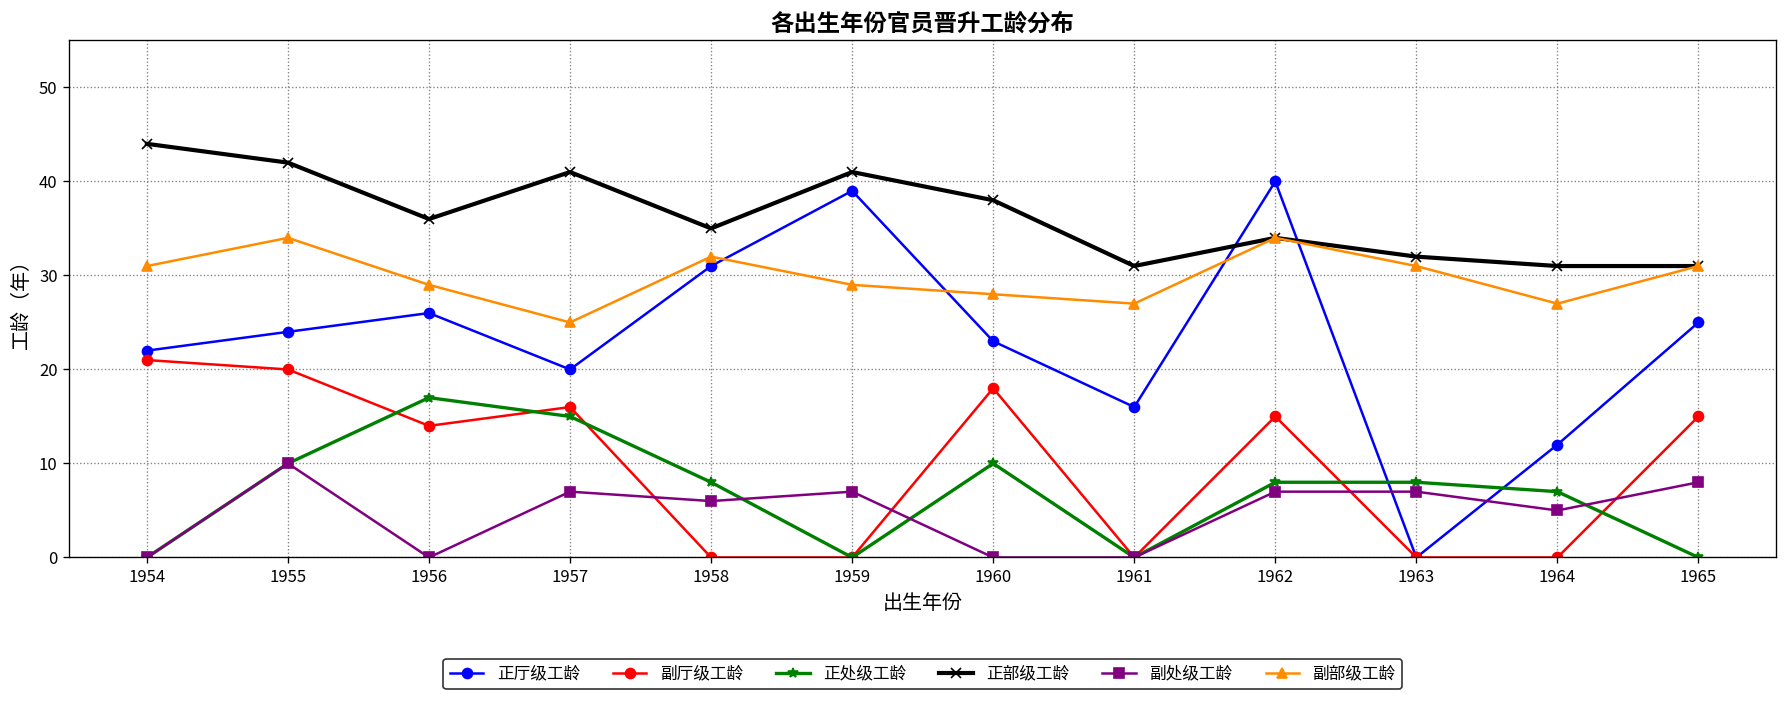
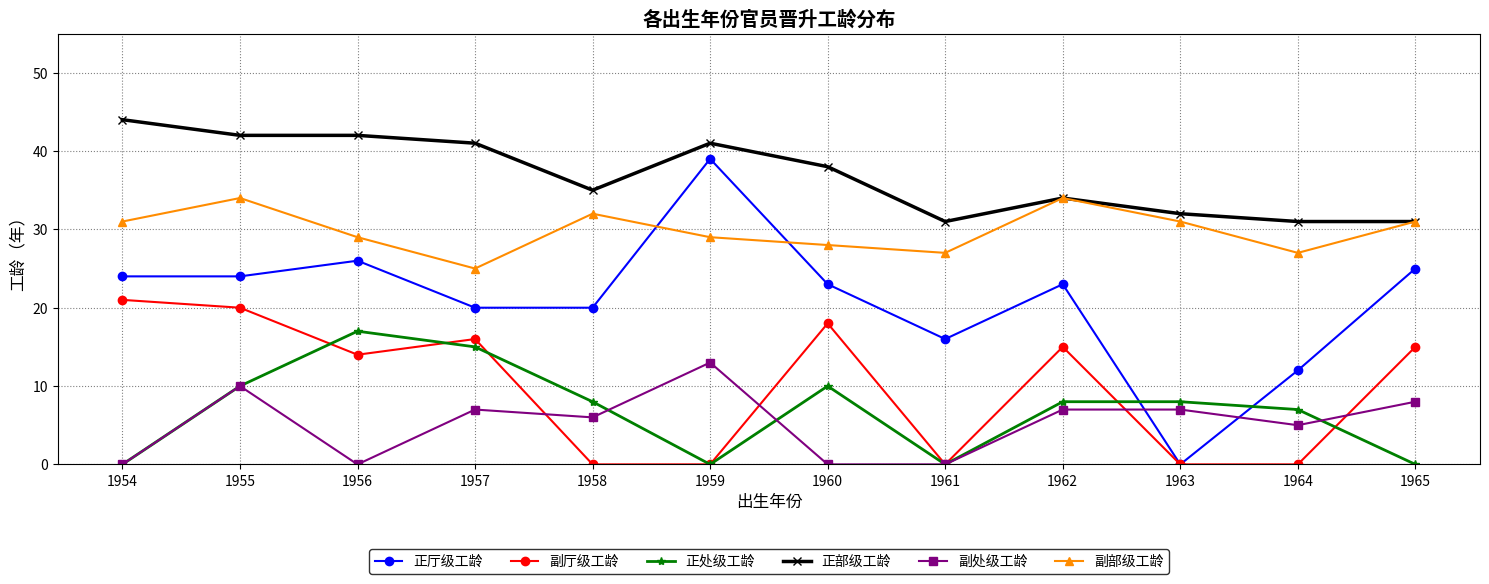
正厅级工龄, 1954: 22 -> 24
正部级工龄, 1956: 36 -> 42
正厅级工龄, 1958: 31 -> 20
副处级工龄, 1959: 7 -> 13
正厅级工龄, 1962: 40 -> 23
